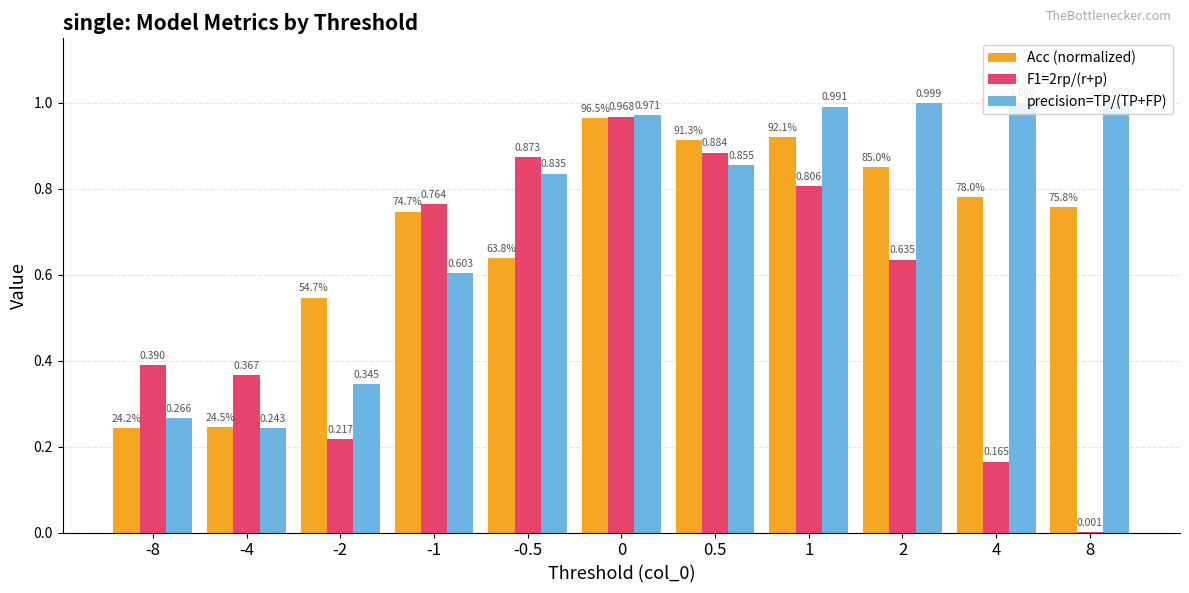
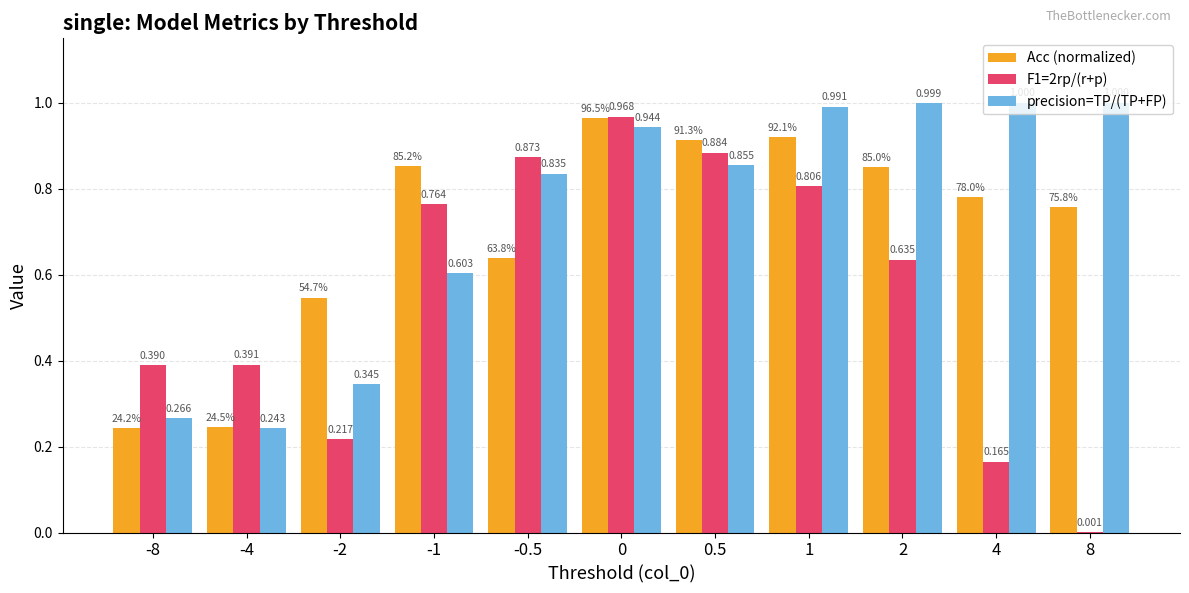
F1=2rp/(r+p), -4: 0.367 -> 0.391
Acc (normalized), -1: 74.7% -> 85.2%
precision=TP/(TP+FP), 0: 0.971 -> 0.944
